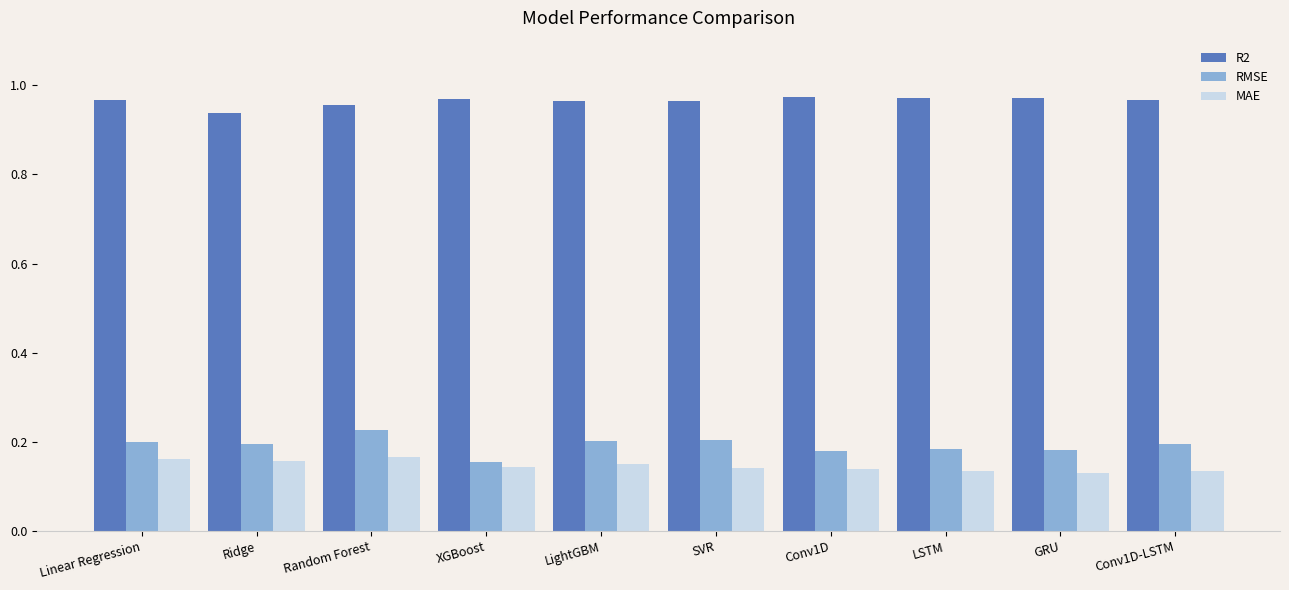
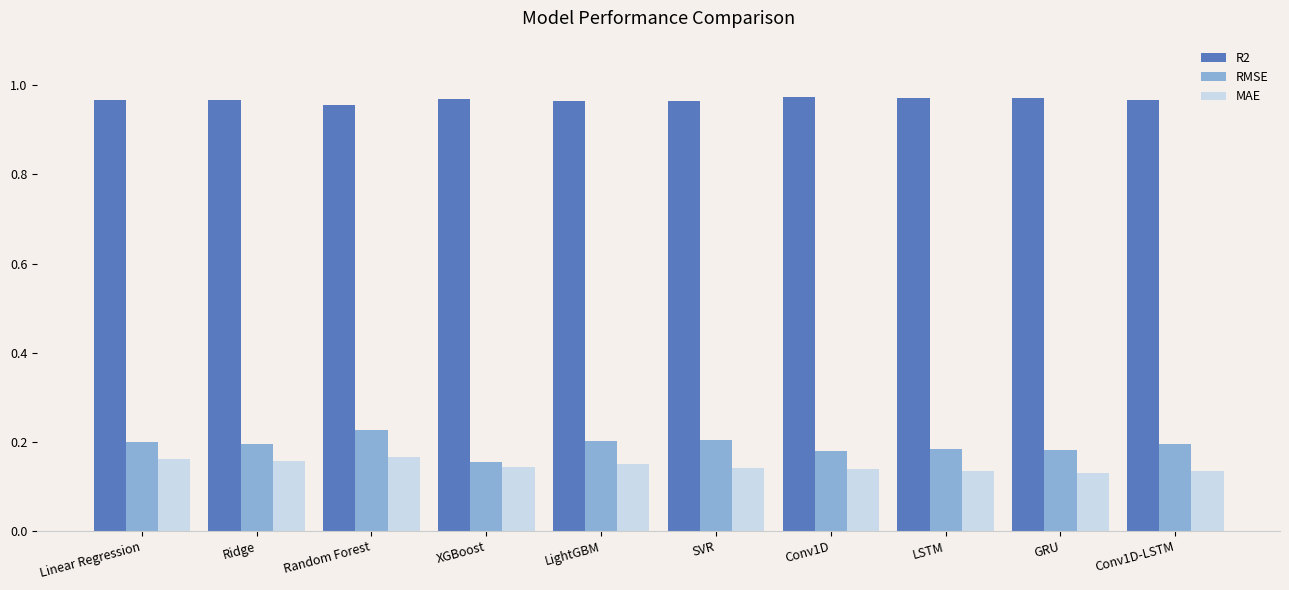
R2, Ridge: 0.94 -> 0.97
